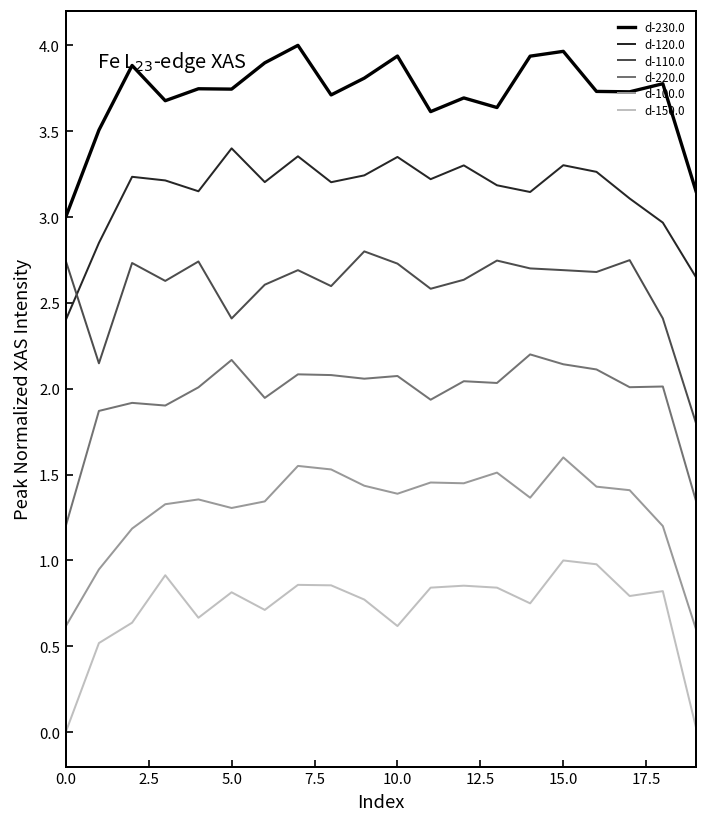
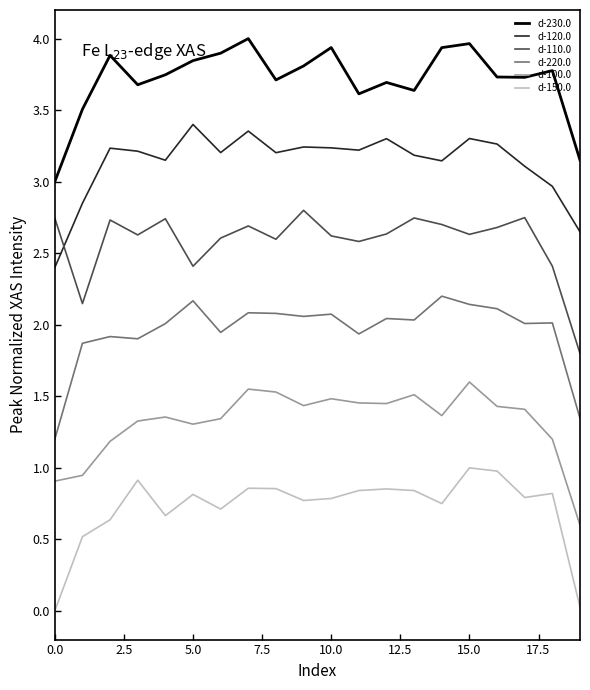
d-100.0, 0.0: 0.62 -> 0.91
d-230.0, 5.0: 3.75 -> 3.85
d-120.0, 10.0: 3.35 -> 3.24
d-110.0, 10.0: 2.73 -> 2.62
d-100.0, 10.0: 1.39 -> 1.48
d-150.0, 10.0: 0.62 -> 0.79
d-110.0, 15.0: 2.69 -> 2.63
